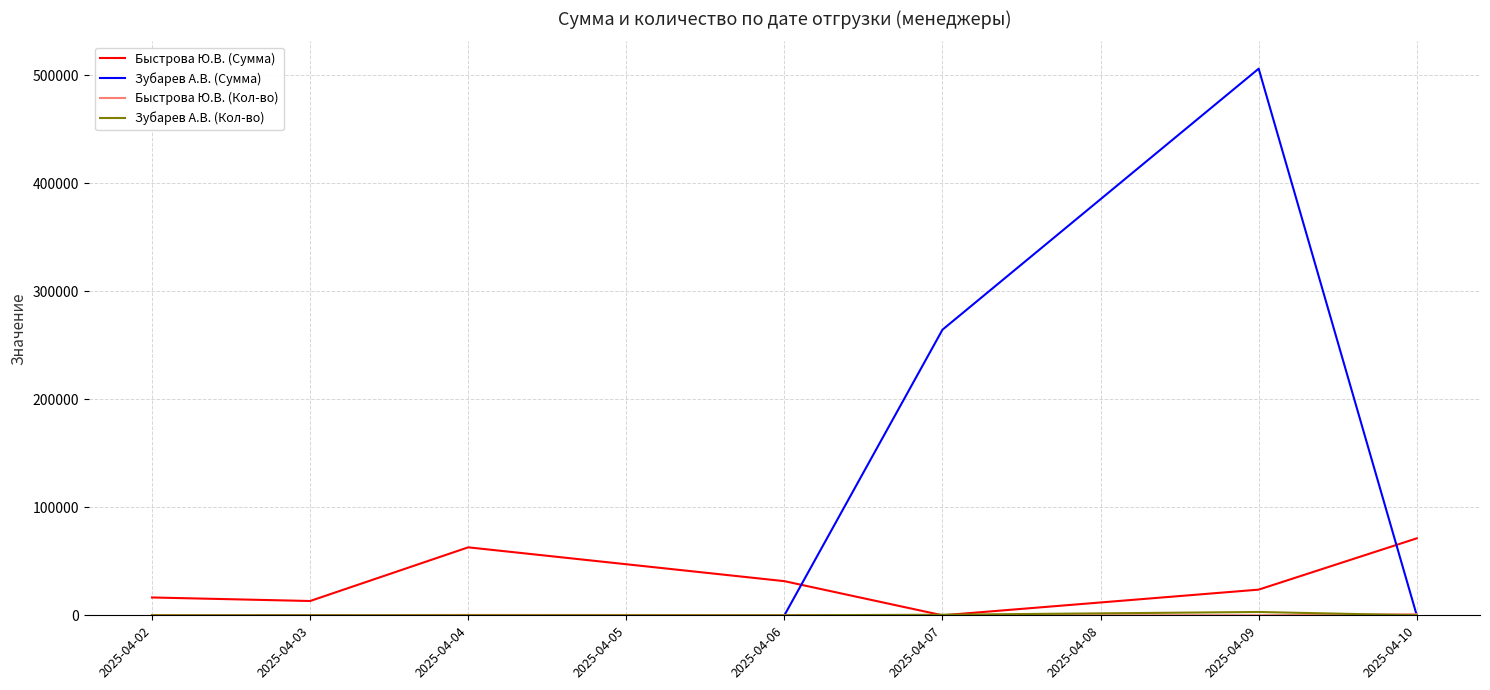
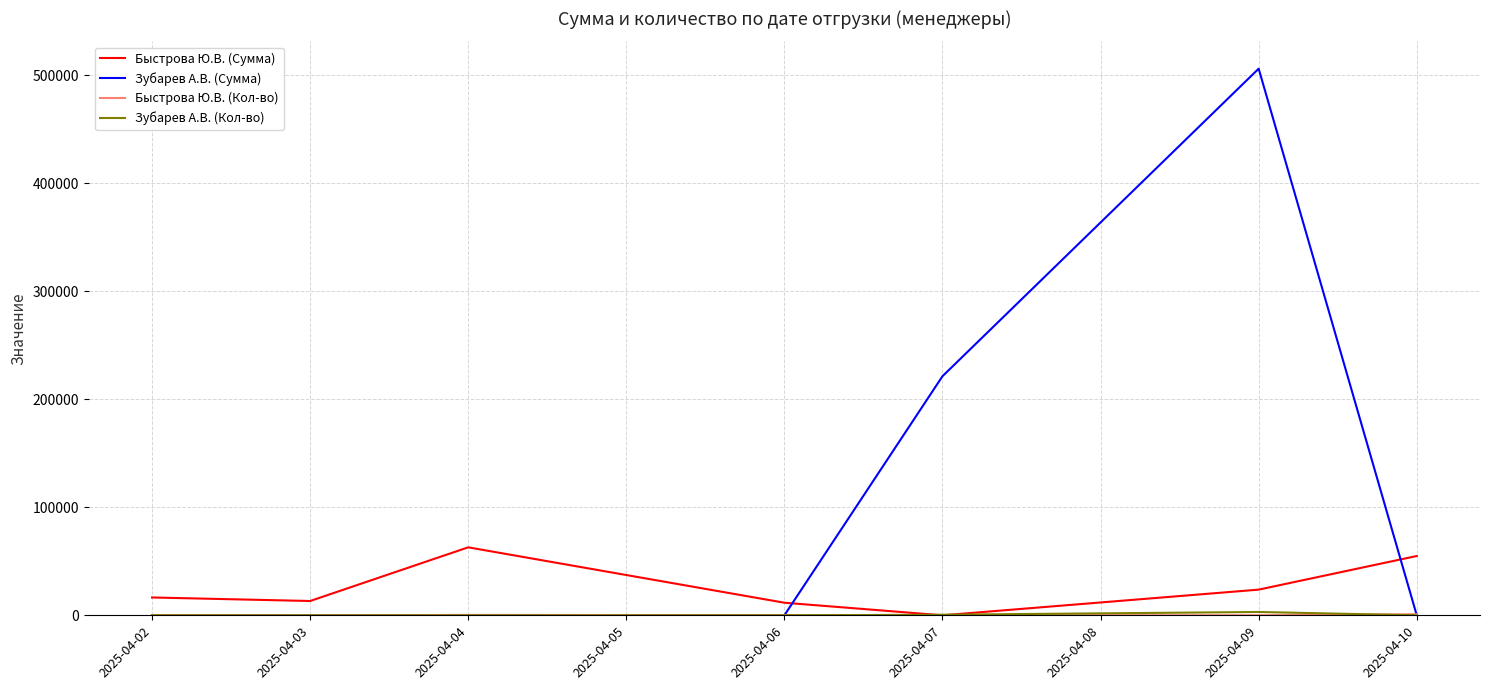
Быстрова Ю.В. (Сумма), 2025-04-06: 32000 -> 12000
Зубарев А.В. (Сумма), 2025-04-07: 264000 -> 221000
Быстрова Ю.В. (Сумма), 2025-04-10: 71000 -> 55000
